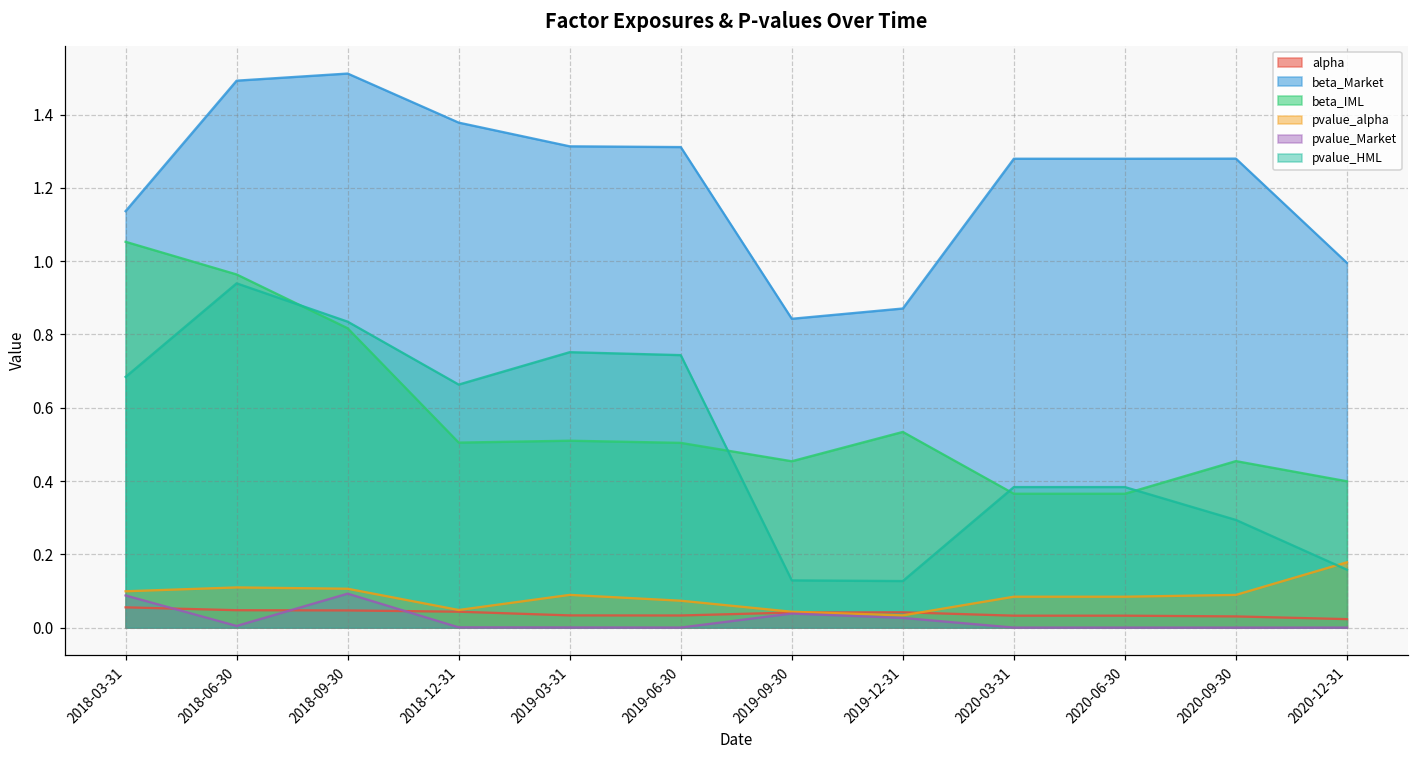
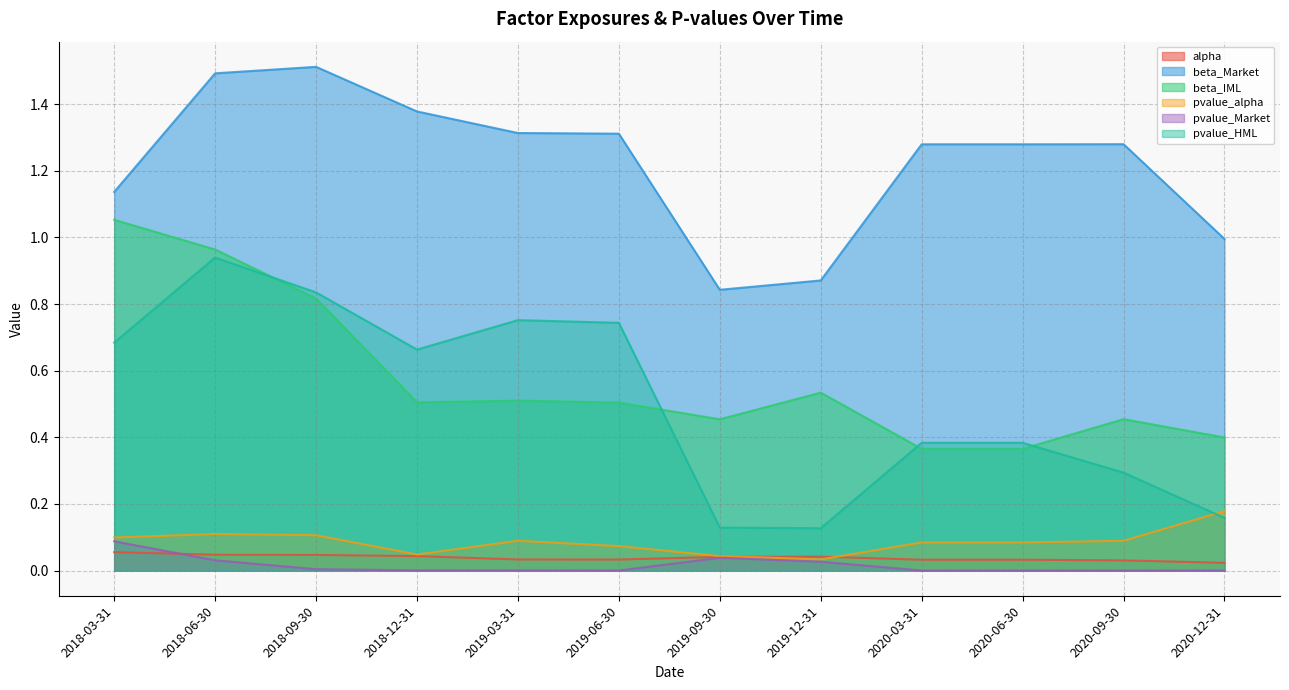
pvalue_Market, 2018-06-30: 0.00 -> 0.03
pvalue_Market, 2018-09-30: 0.09 -> 0.00
